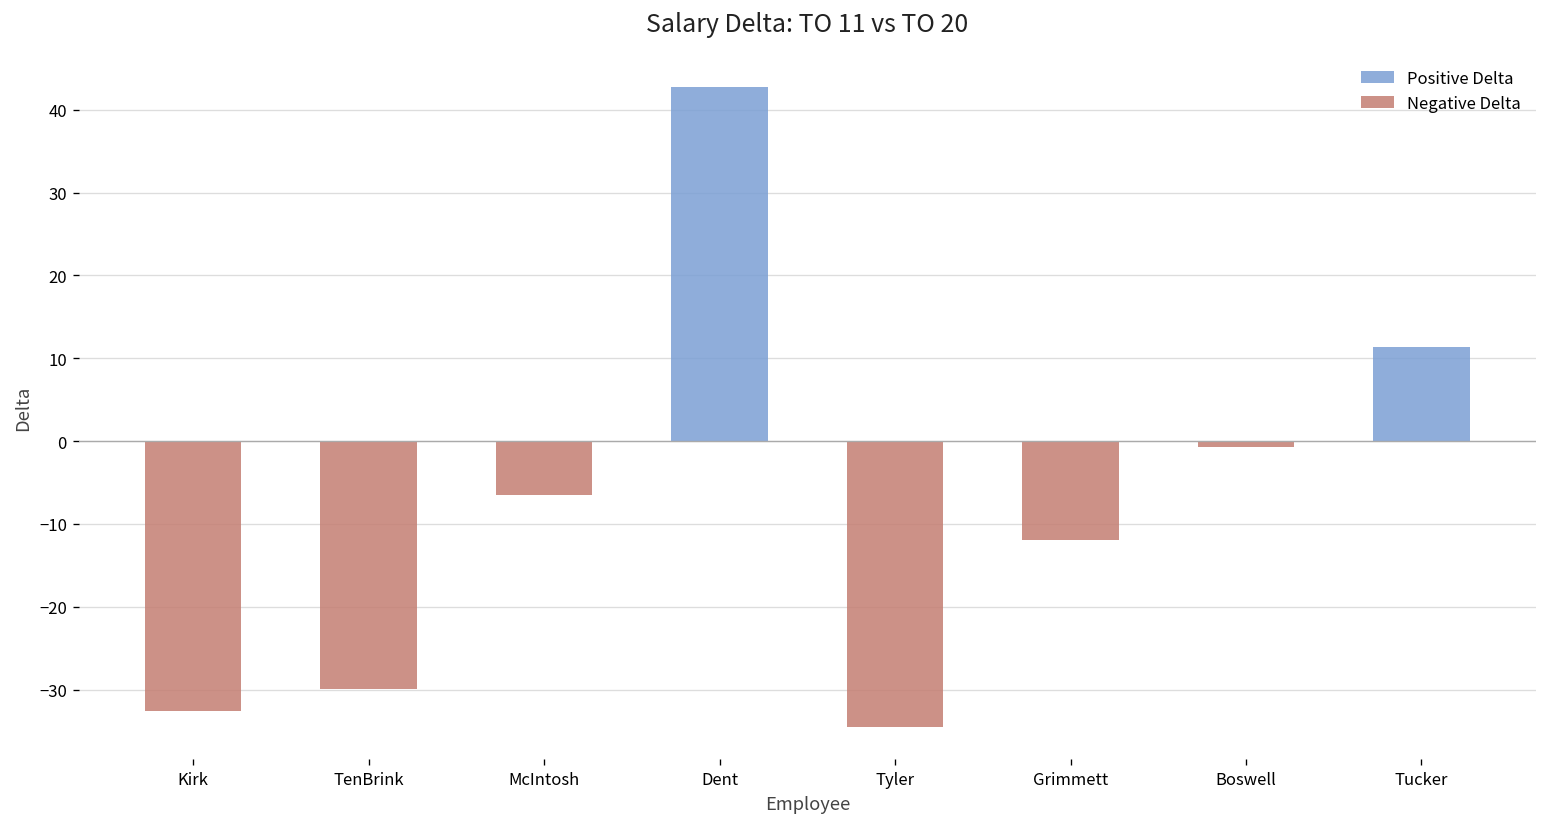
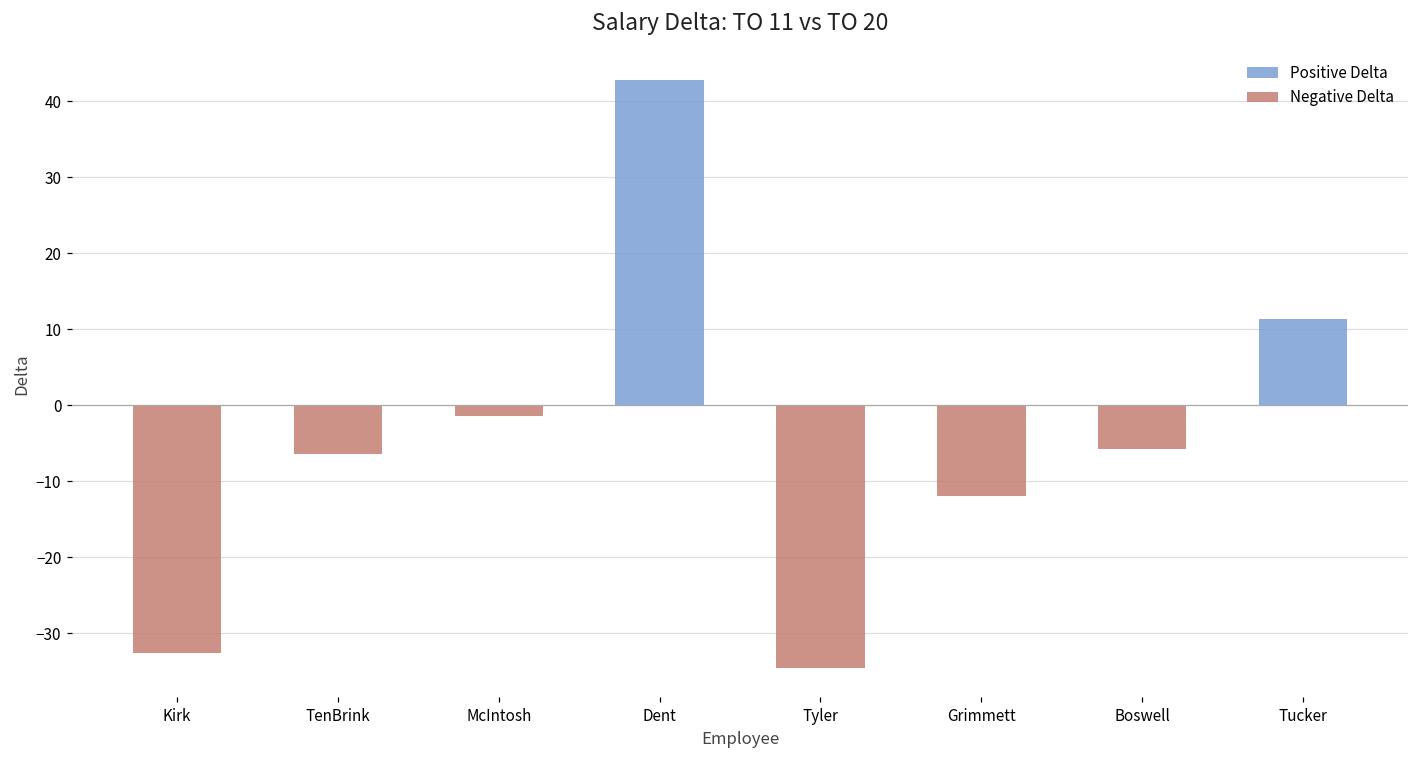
Negative Delta, TenBrink: -30 -> -6
Negative Delta, McIntosh: -7 -> -1
Negative Delta, Boswell: -1 -> -6
